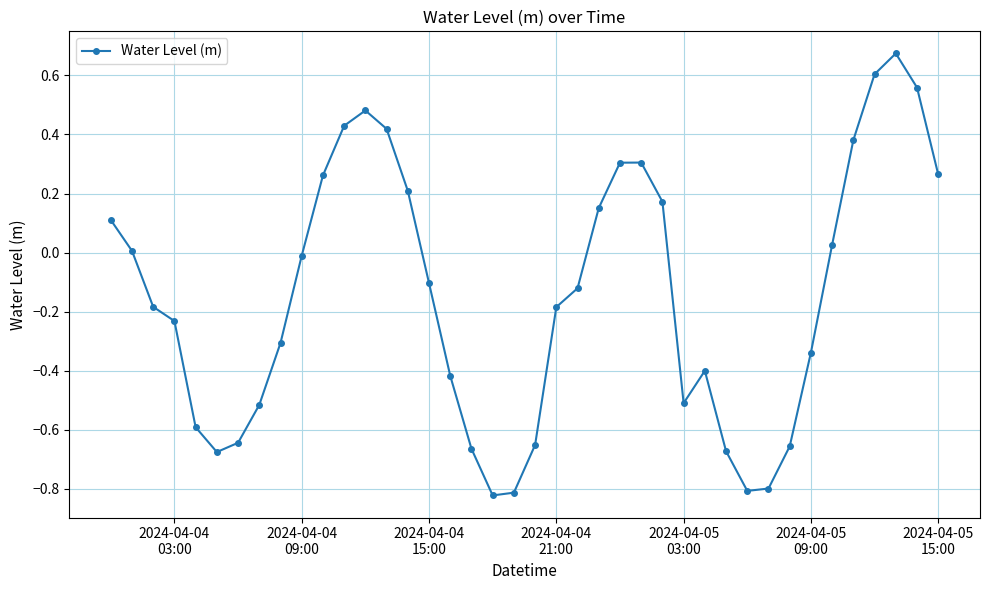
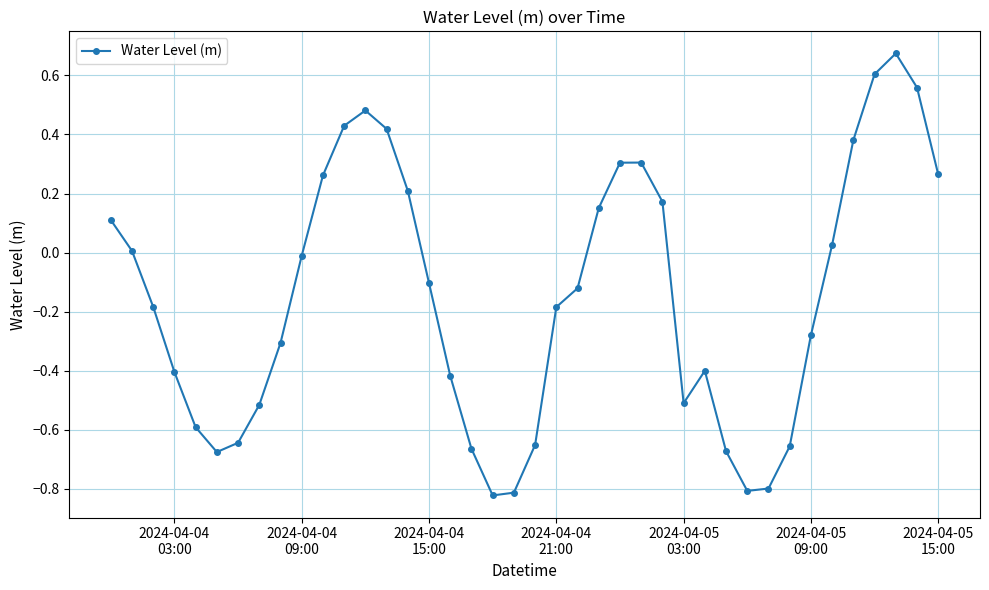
2024-04-04 03:00: -0.23 -> -0.40
2024-04-05 09:00: -0.34 -> -0.28
